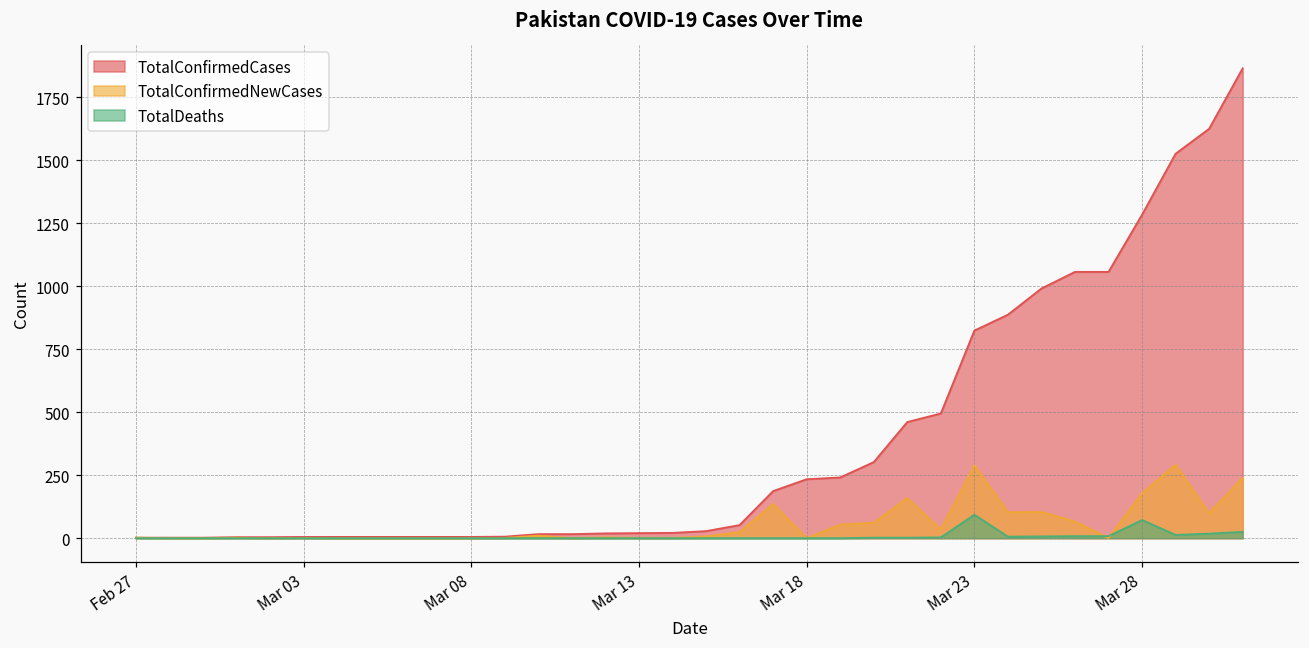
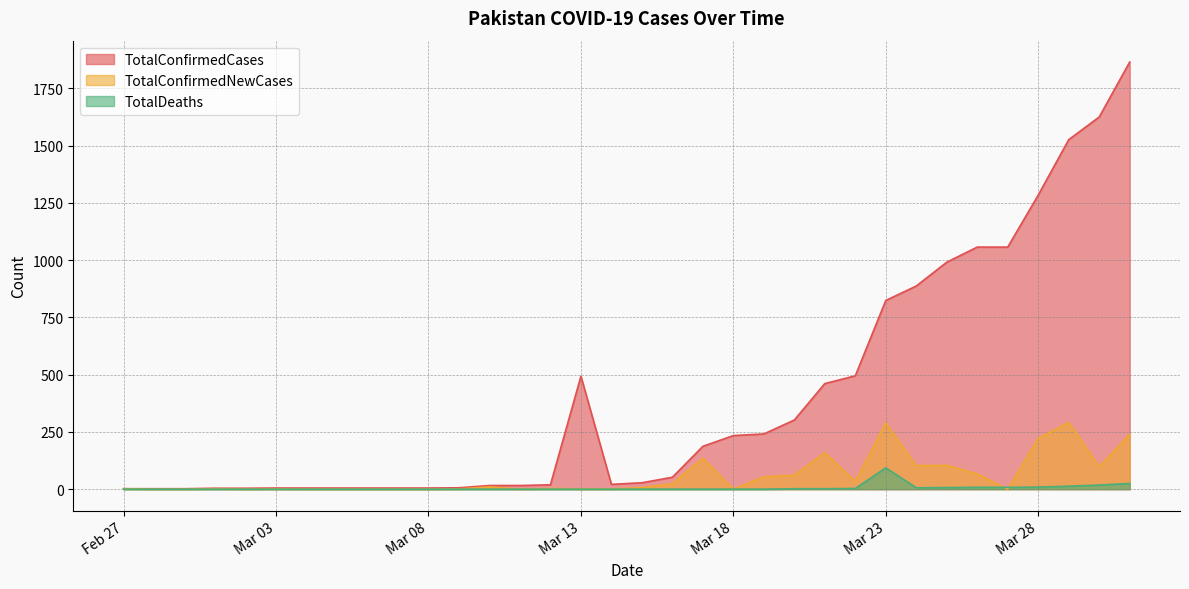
TotalConfirmedCases, Mar 13: 20 -> 490
TotalConfirmedNewCases, Mar 28: 180 -> 220
TotalDeaths, Mar 28: 70 -> 10
